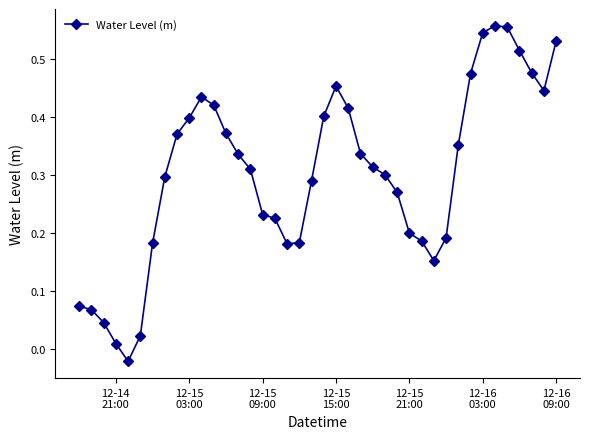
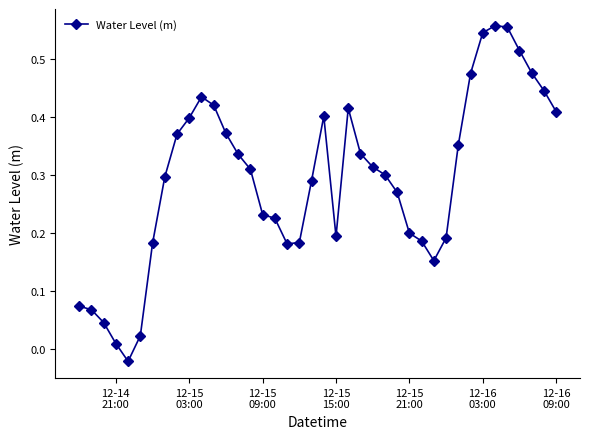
12-15 15:00: 0.45 -> 0.19
12-16 09:00: 0.53 -> 0.41
